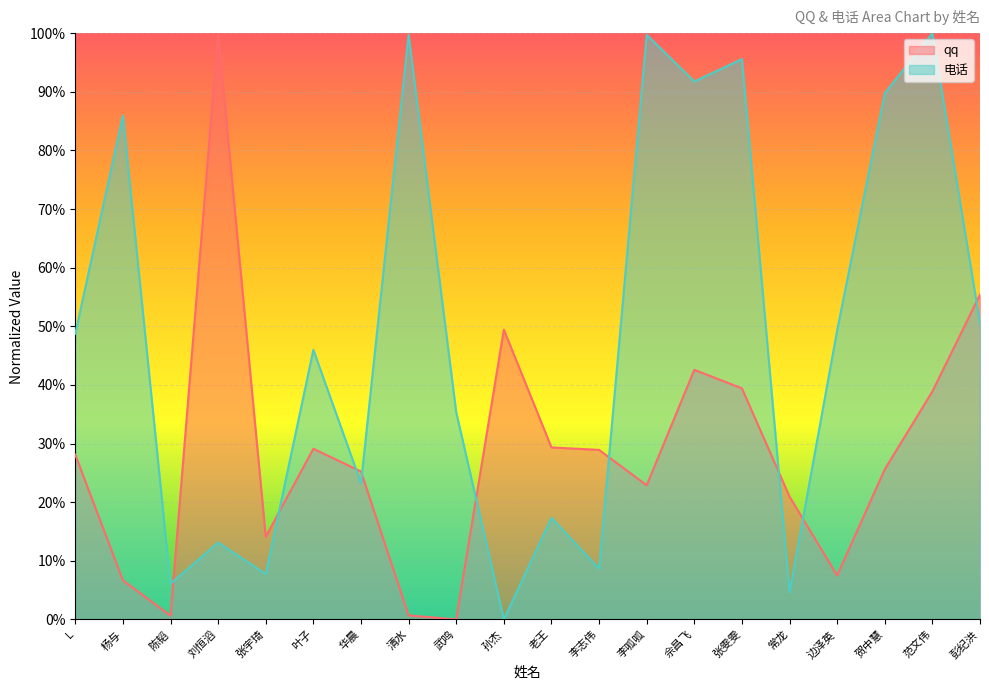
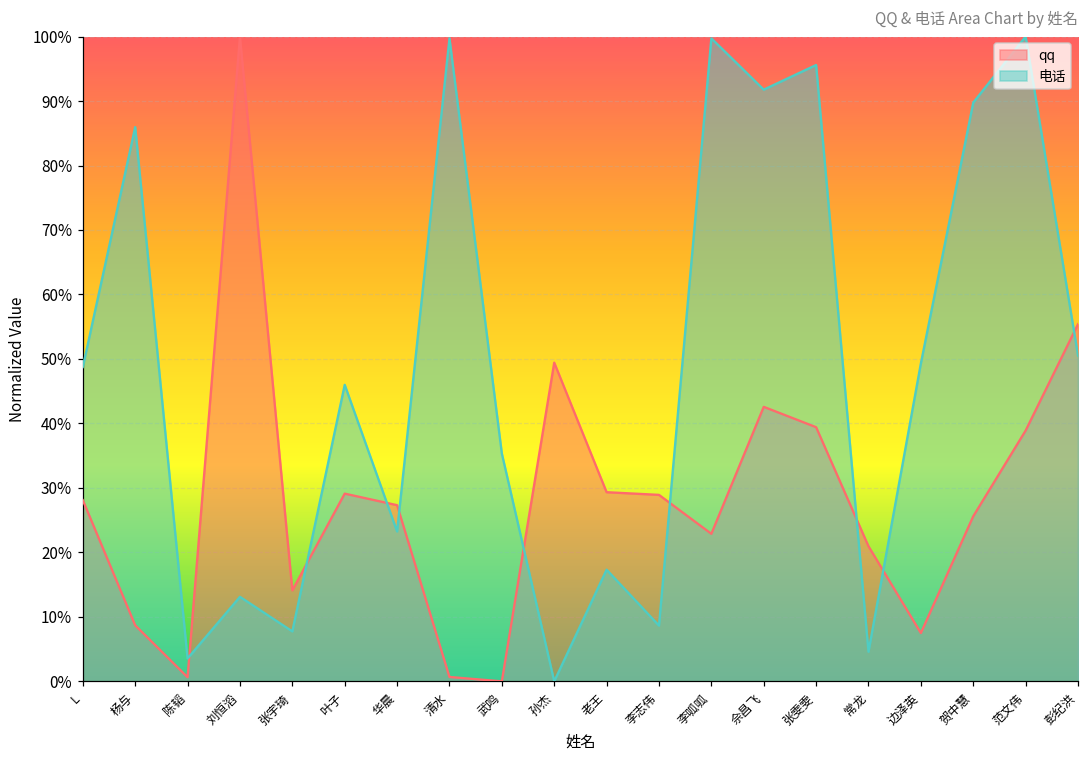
qq, 杨与: 7% -> 9%
电话, 陈韬: 6% -> 4%
qq, 华晨: 25% -> 27%
